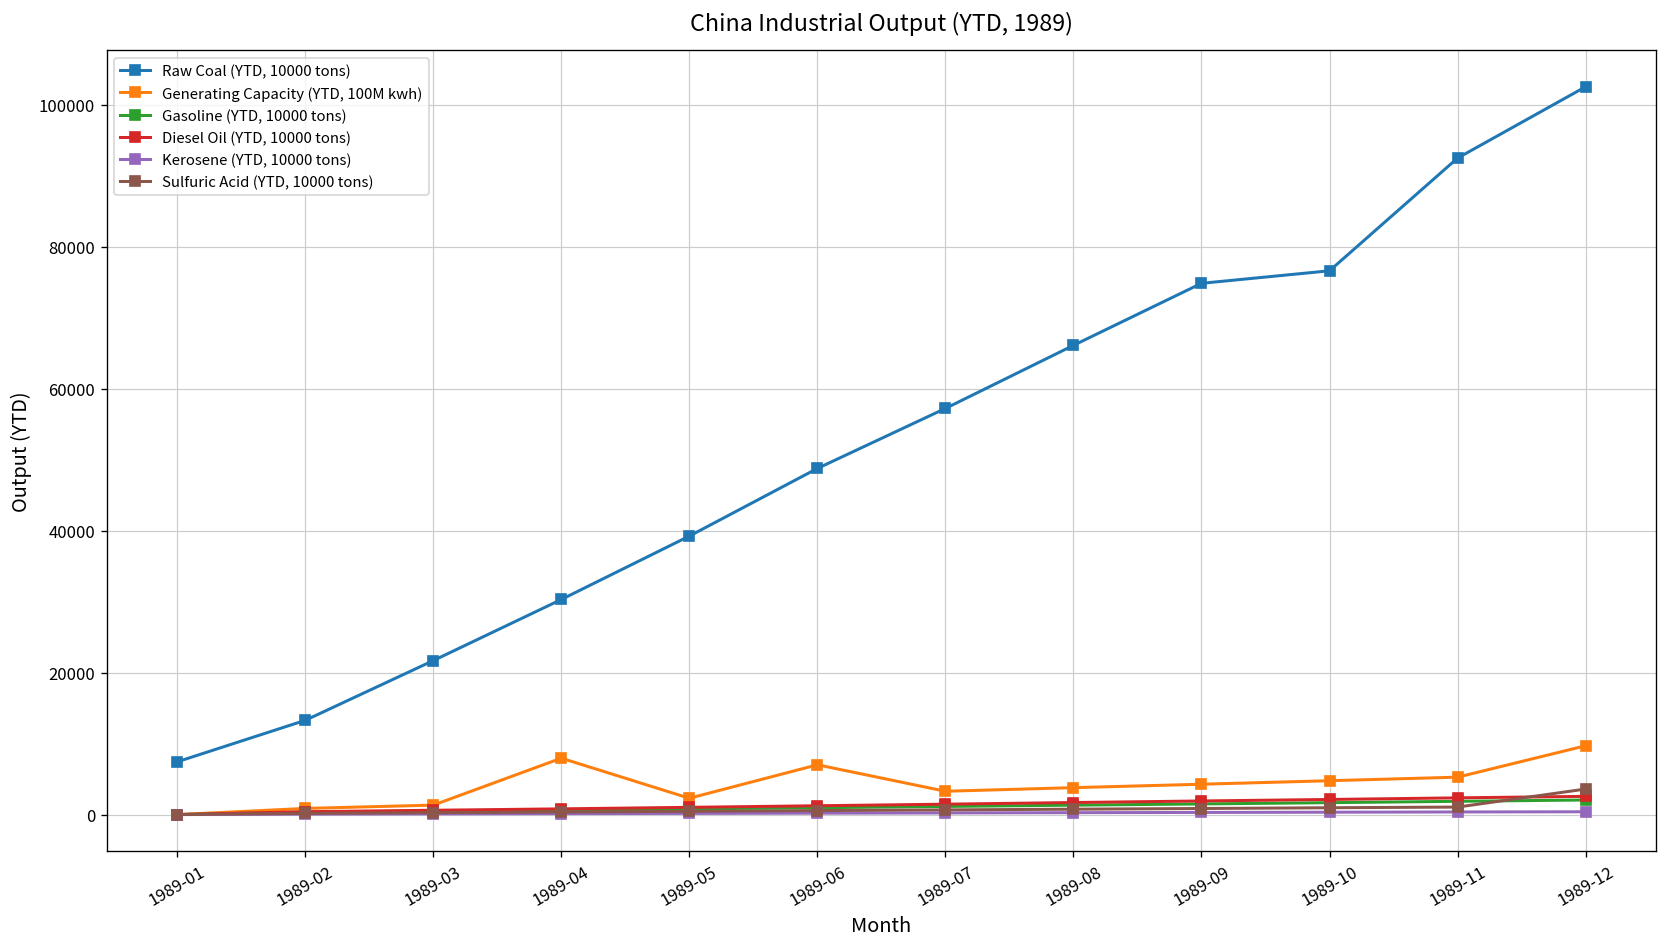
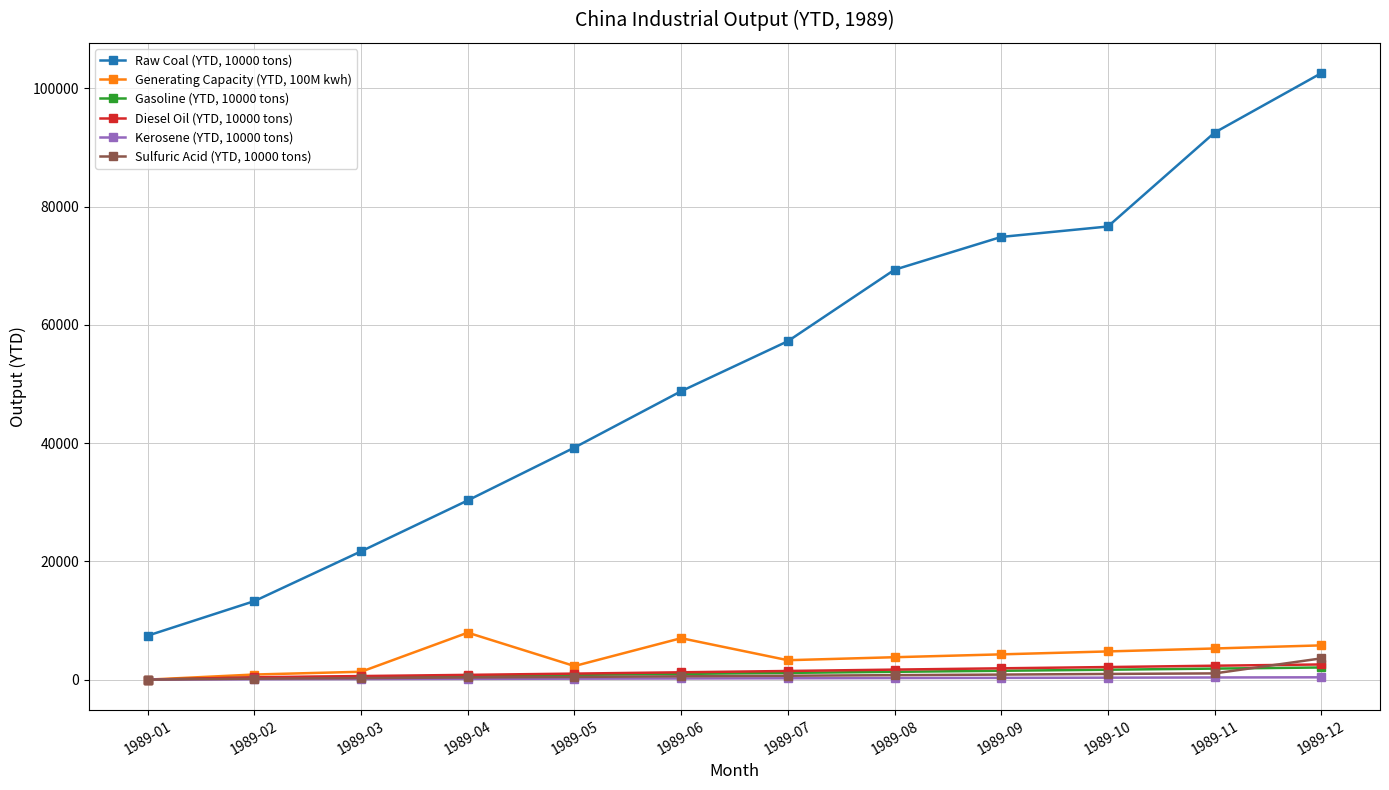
Raw Coal (YTD, 10000 tons), 1989-08: 66000 -> 69000
Generating Capacity (YTD, 100M kwh), 1989-12: 10000 -> 6000
